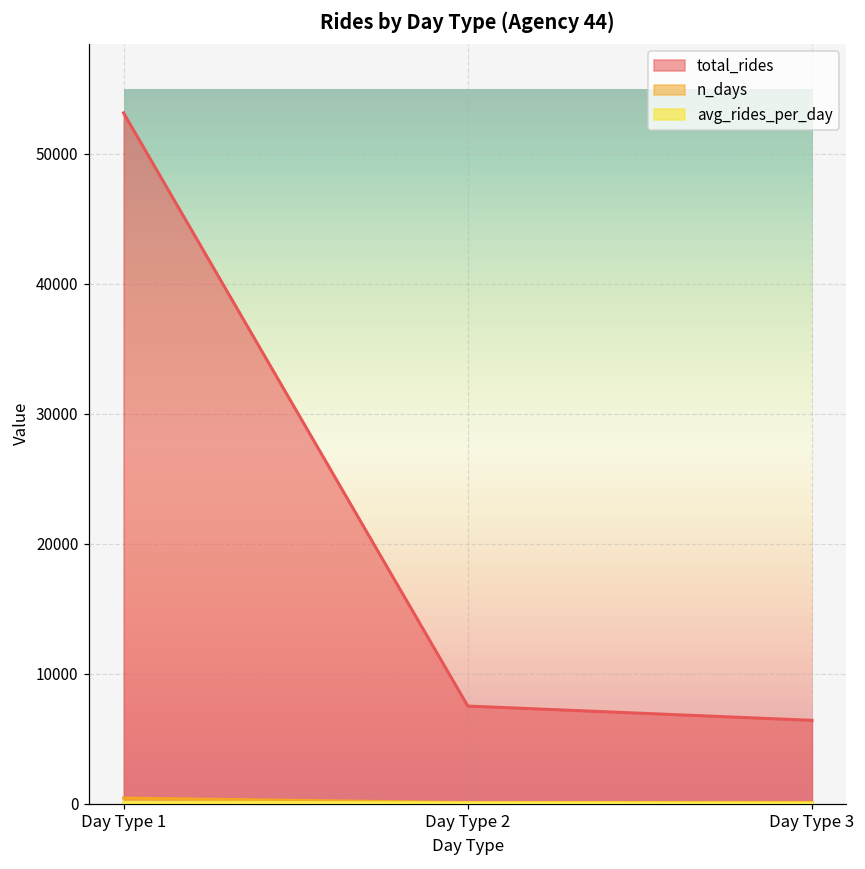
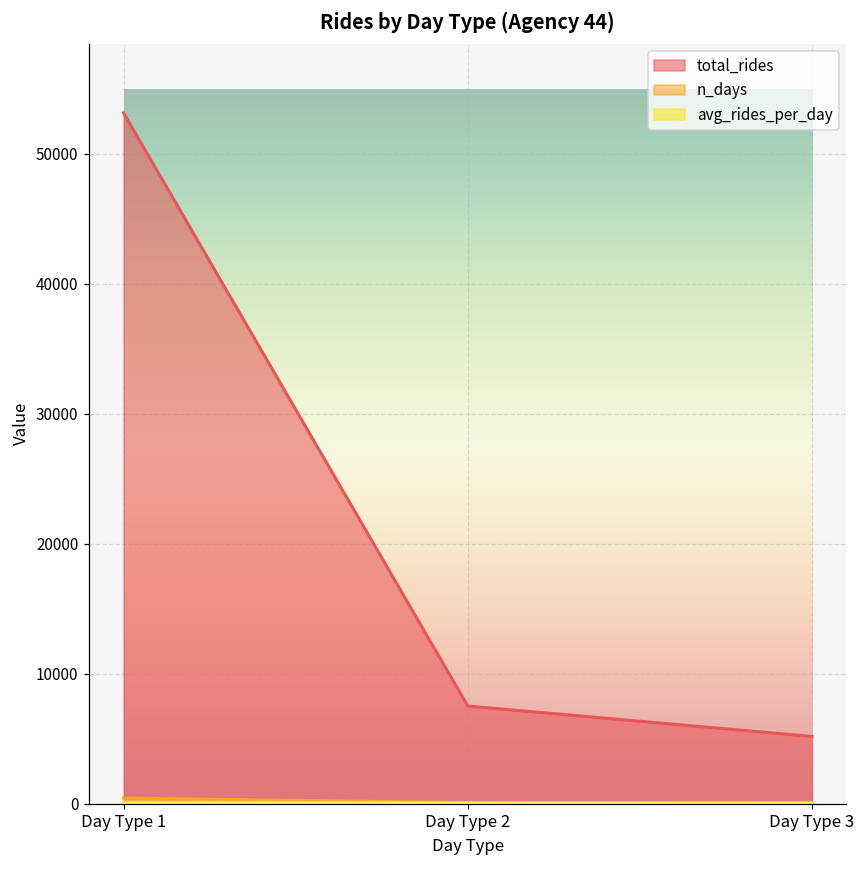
total_rides, Day Type 3: 6400 -> 5200
